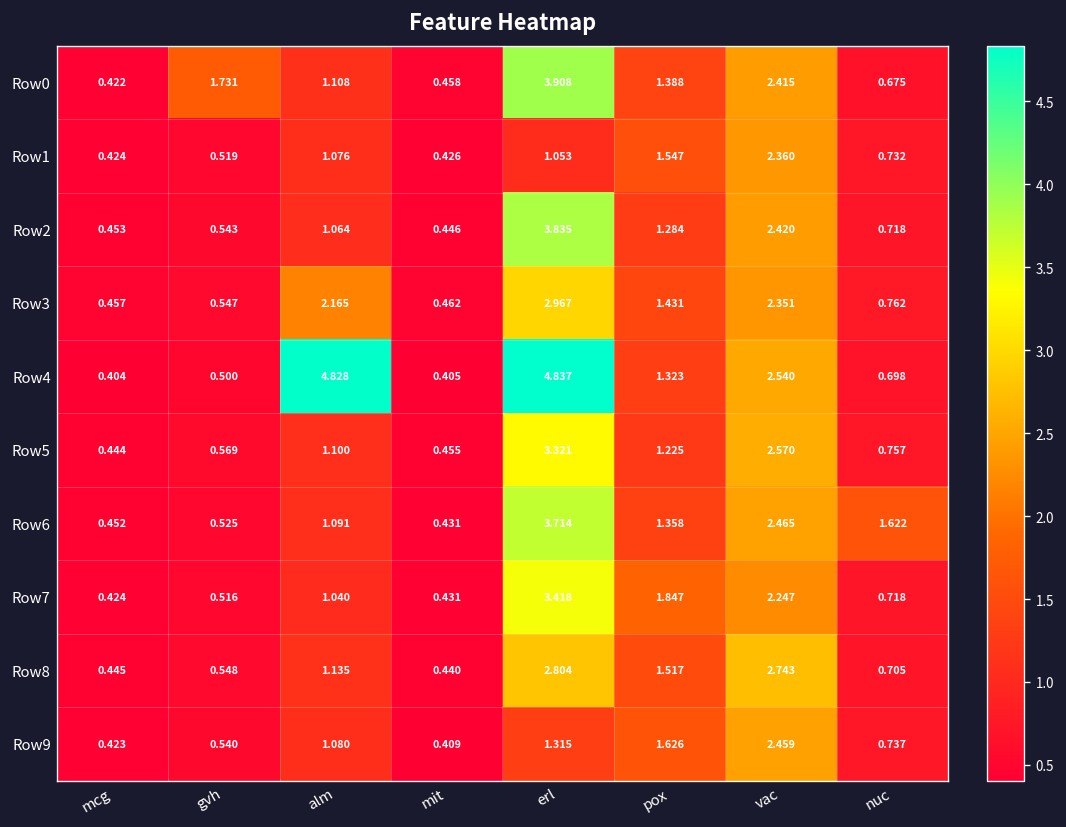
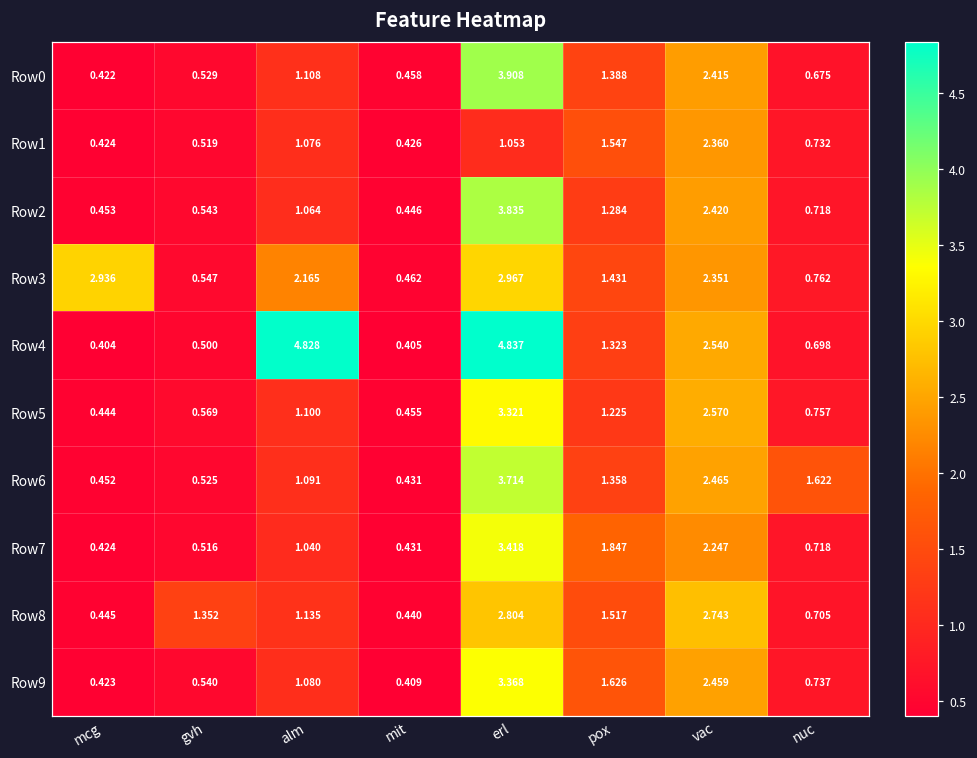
Row0, gvh: 1.731 -> 0.529
Row3, mcg: 0.457 -> 2.936
Row8, gvh: 0.548 -> 1.352
Row9, erl: 1.315 -> 3.368
